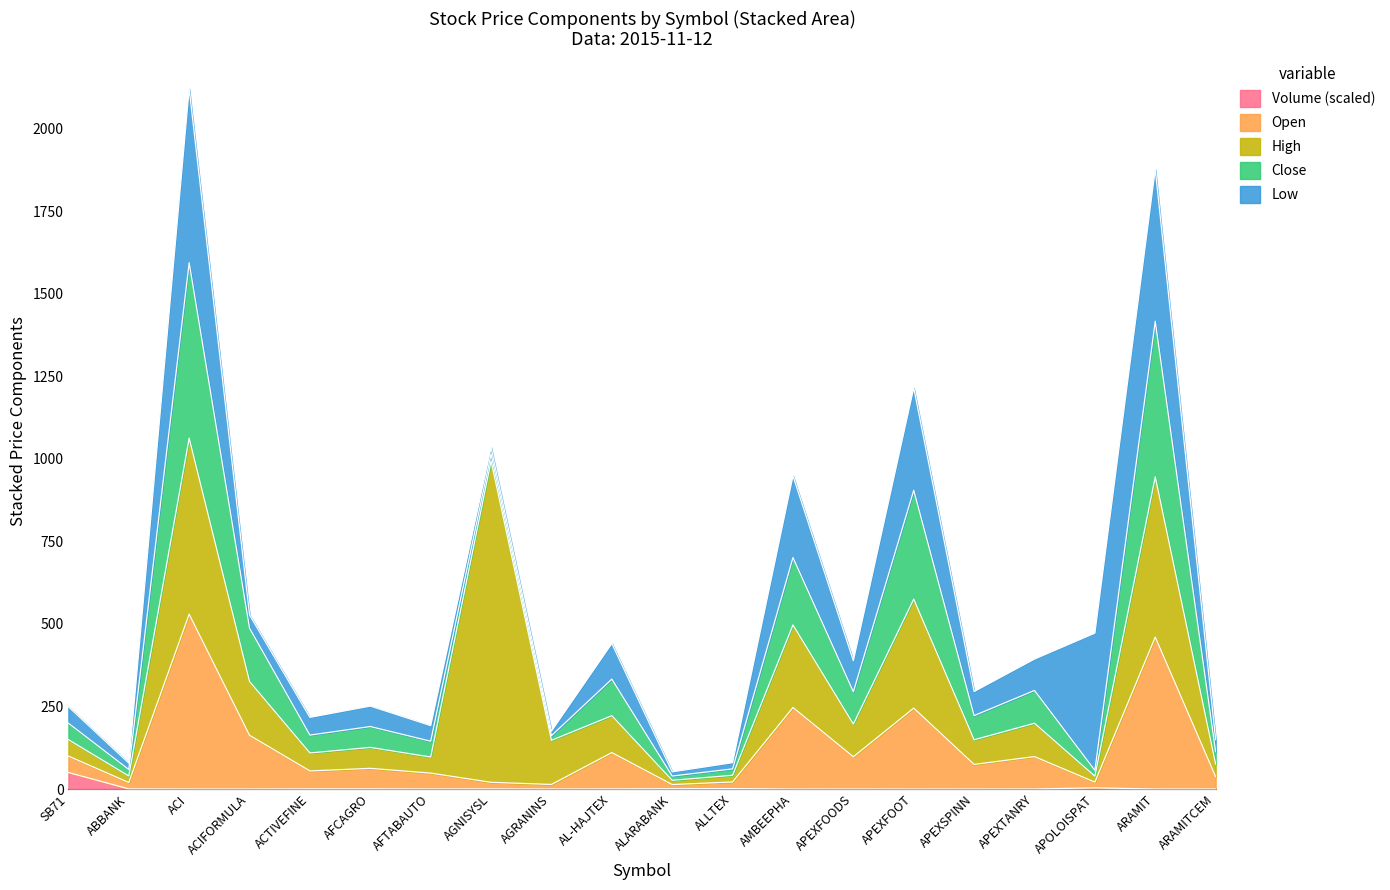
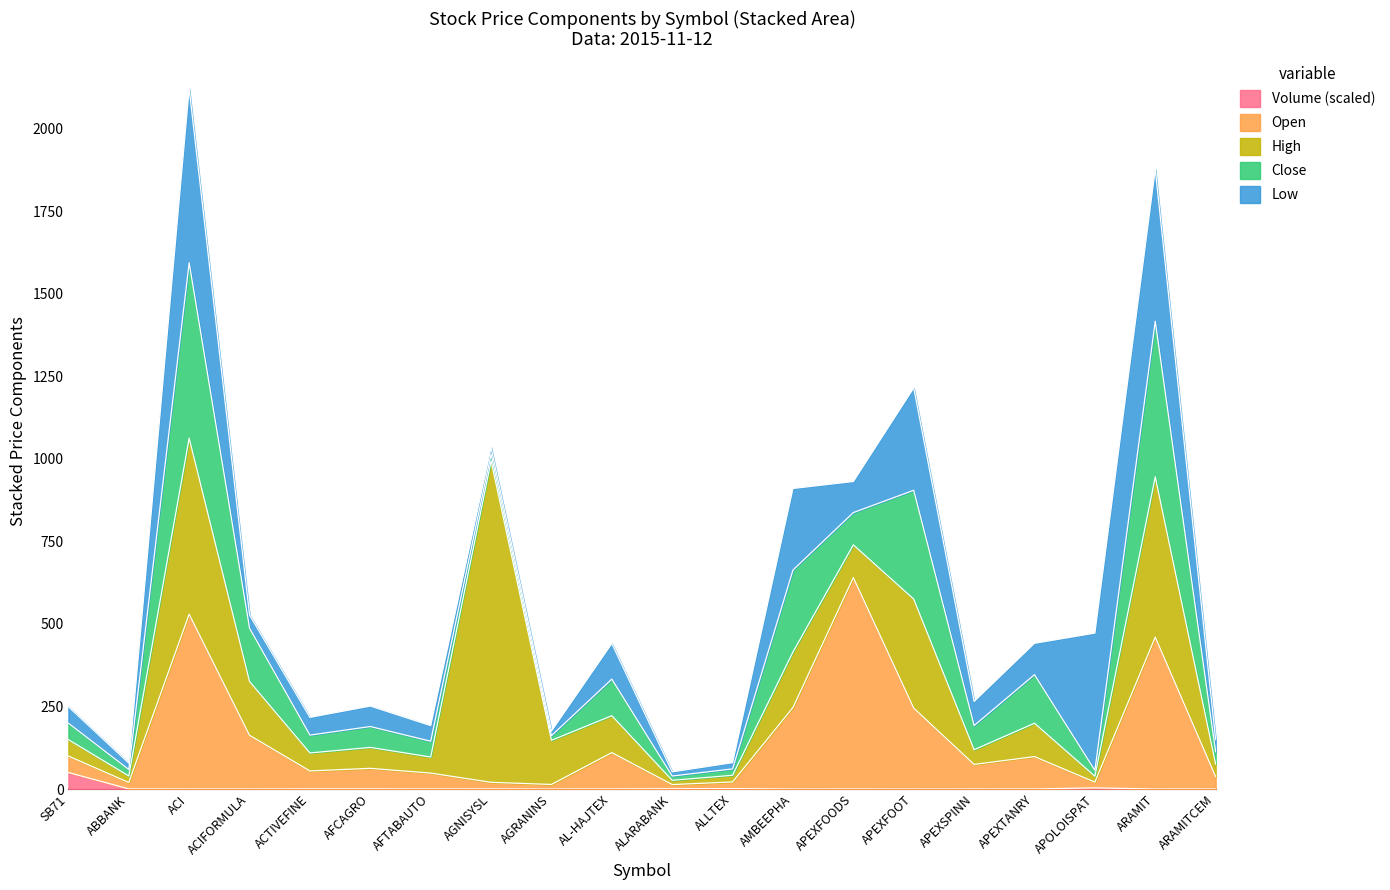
High, AMBEEPHA: 250 -> 170
Close, AMBEEPHA: 200 -> 250
Open, APEXFOODS: 100 -> 640
High, APEXSPINN: 70 -> 40
Close, APEXTANRY: 100 -> 150
